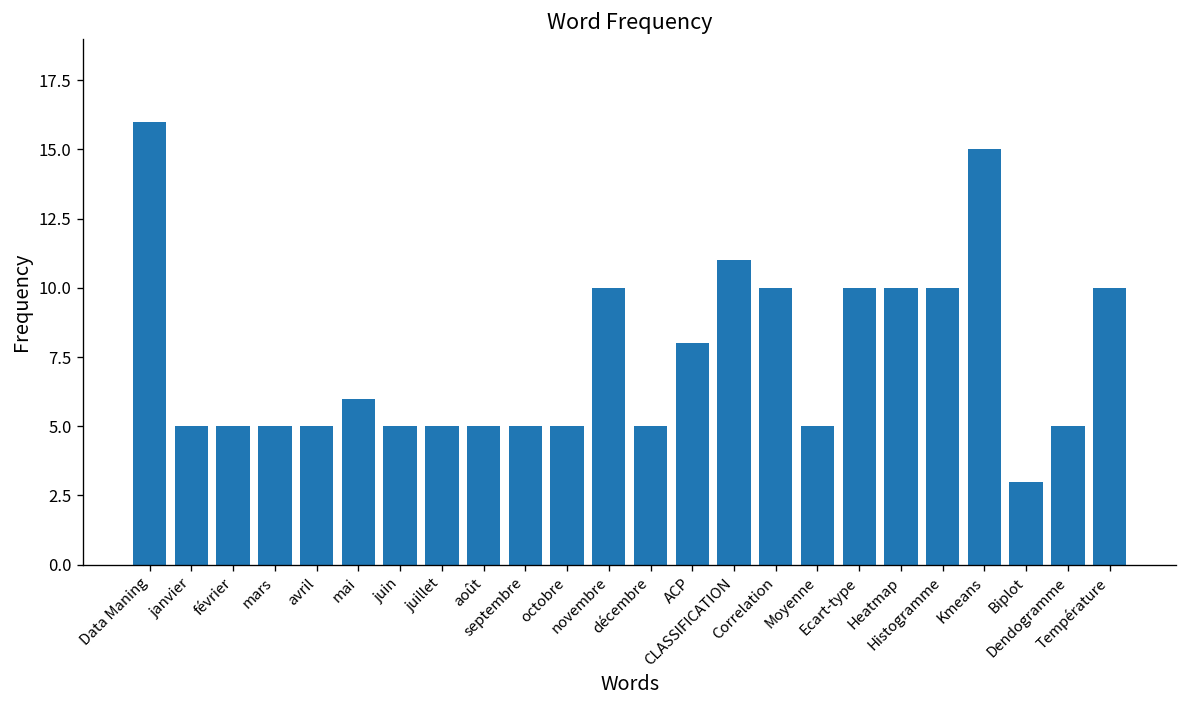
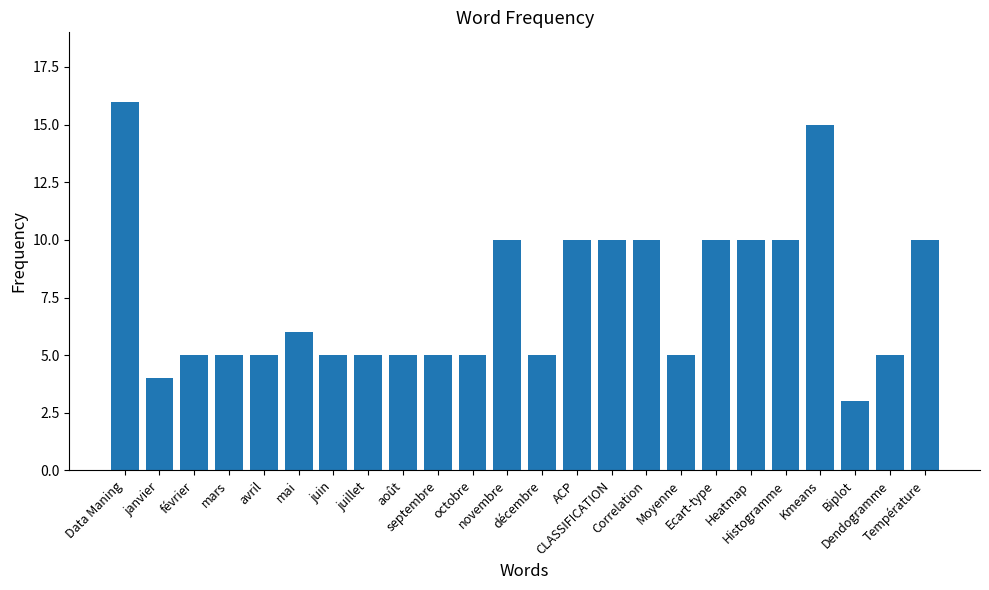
janvier: 5 -> 4
ACP: 8 -> 10
CLASSIFICATION: 11 -> 10
